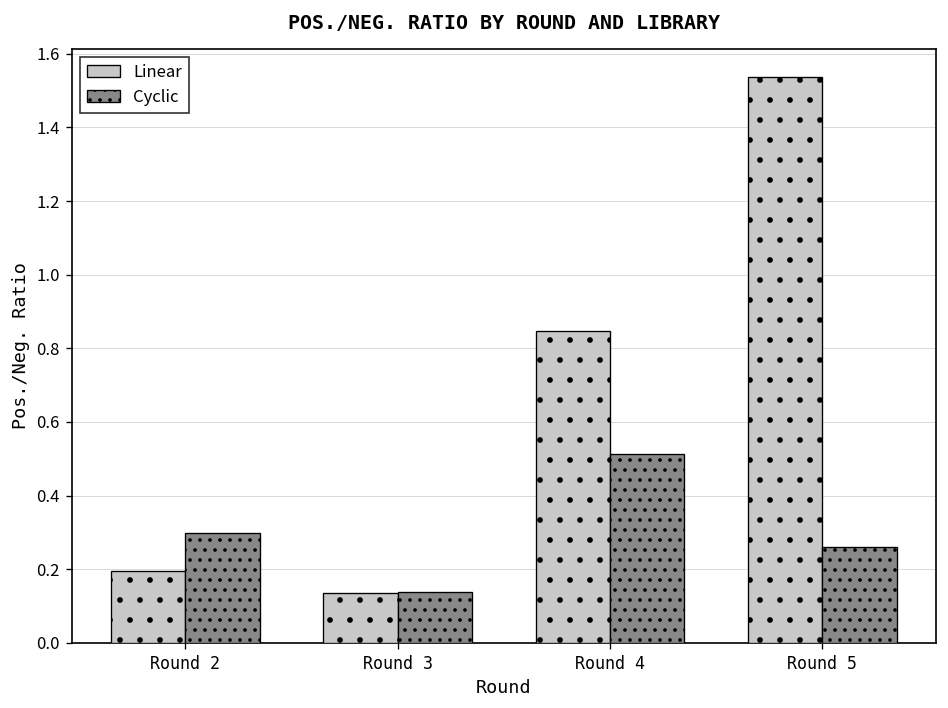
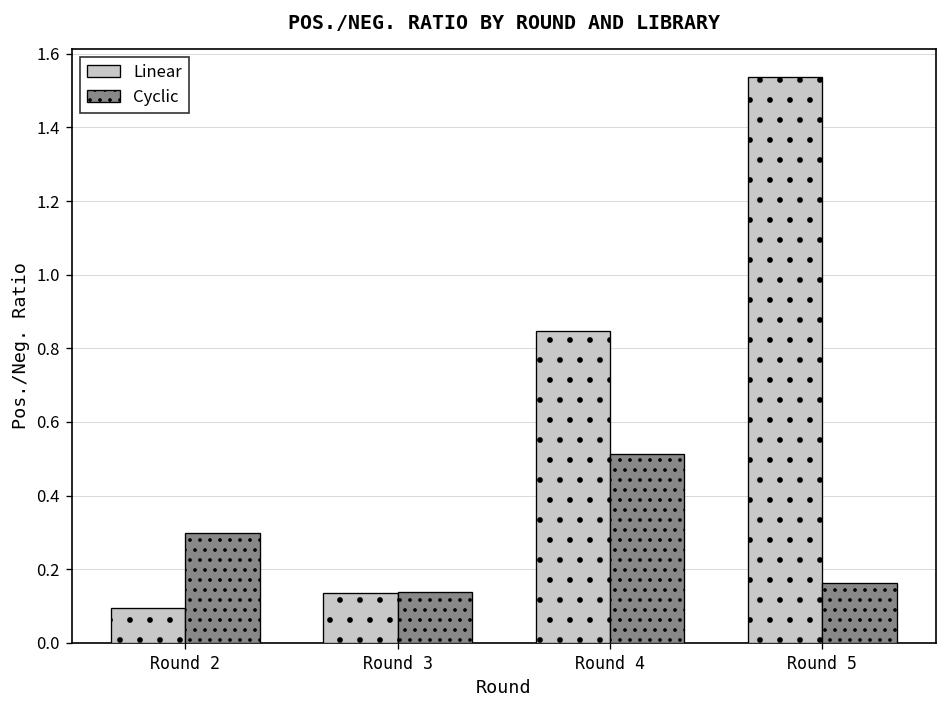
Linear, Round 2: 0.20 -> 0.09
Cyclic, Round 5: 0.26 -> 0.16
